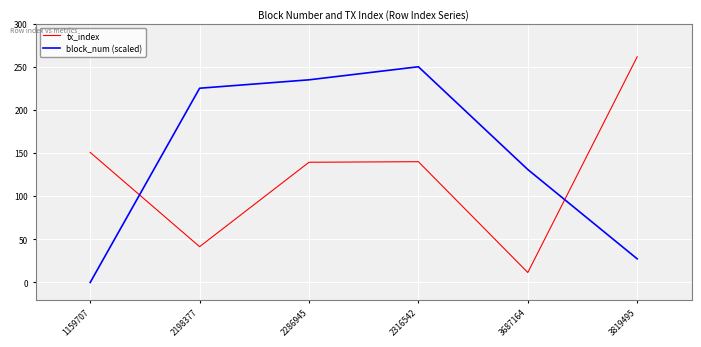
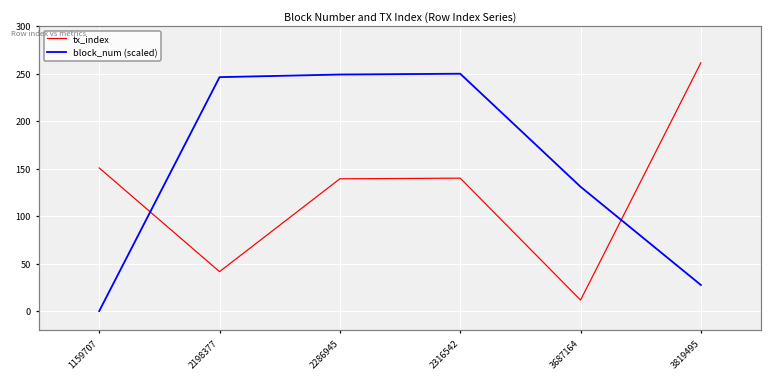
block_num (scaled), 2198377: 230 -> 250
block_num (scaled), 2286945: 230 -> 250
